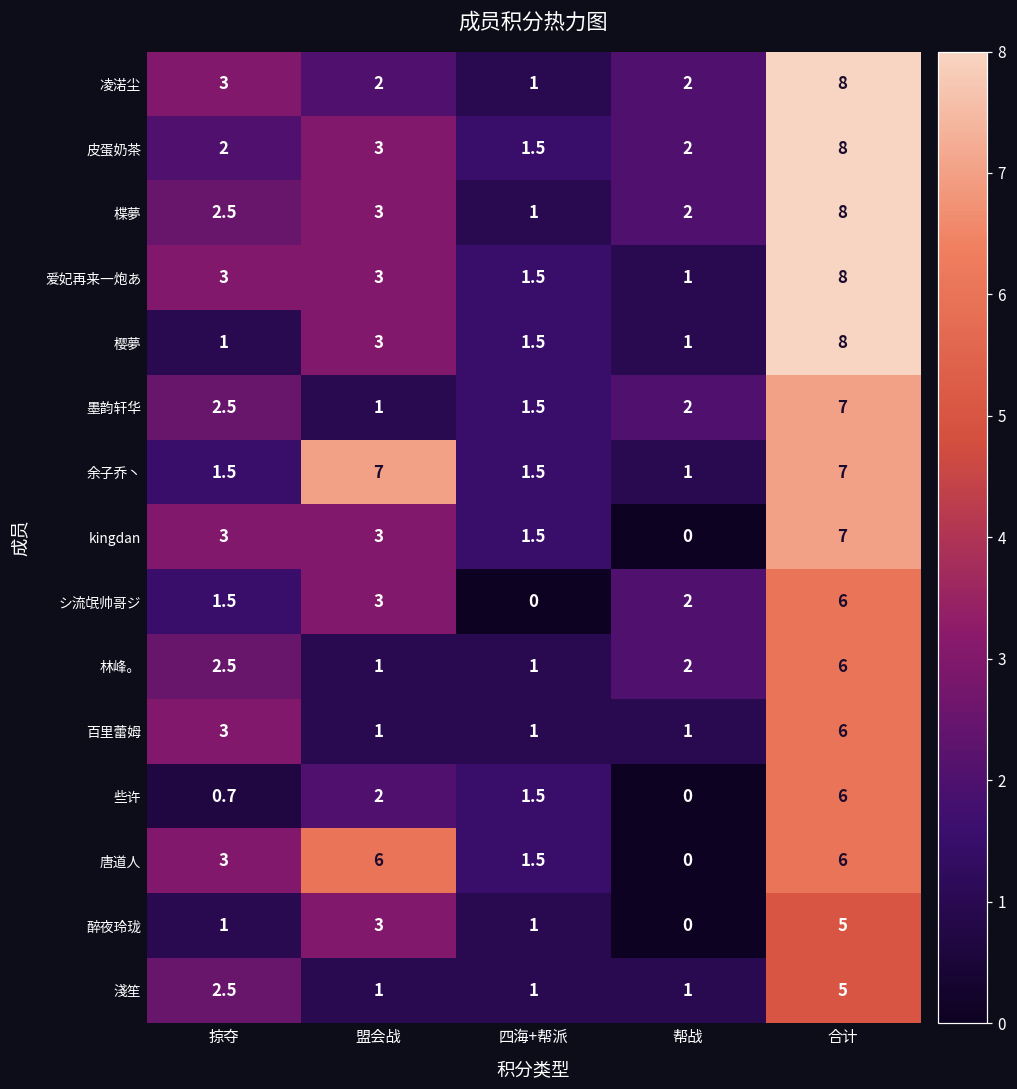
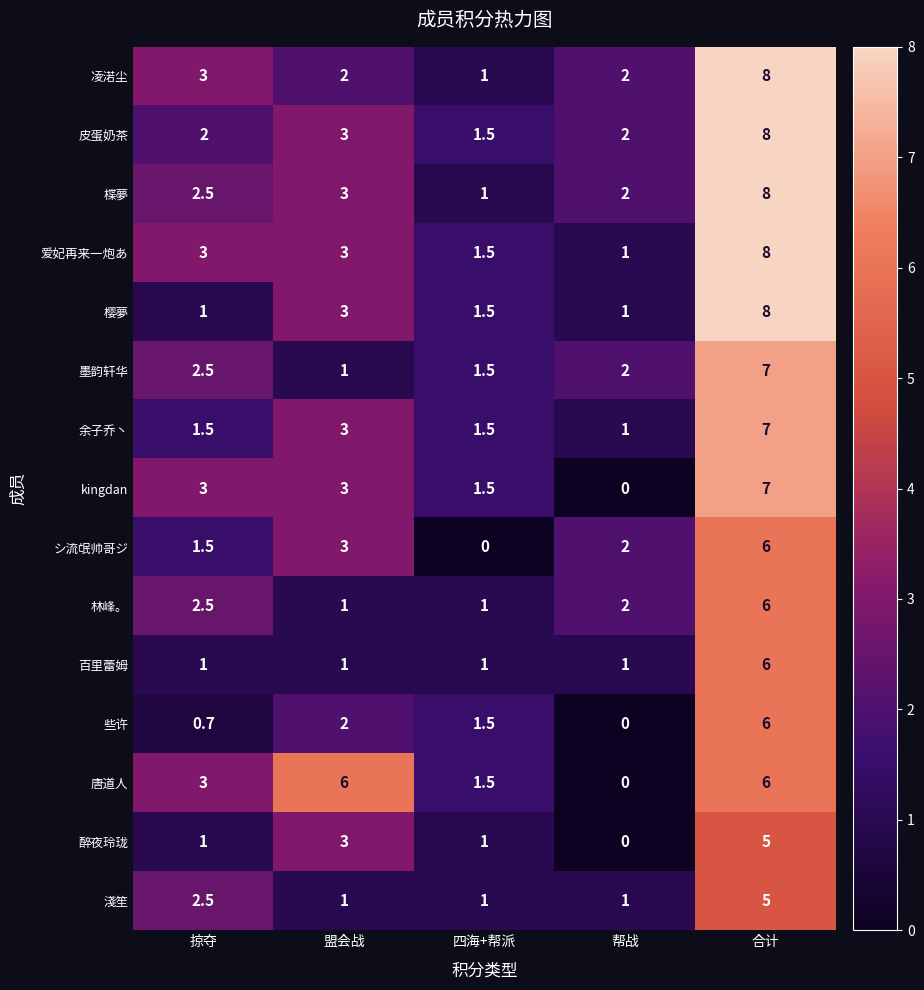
余子乔丶, 盟会战: 7 -> 3
百里蕾姆, 掠夺: 3 -> 1
